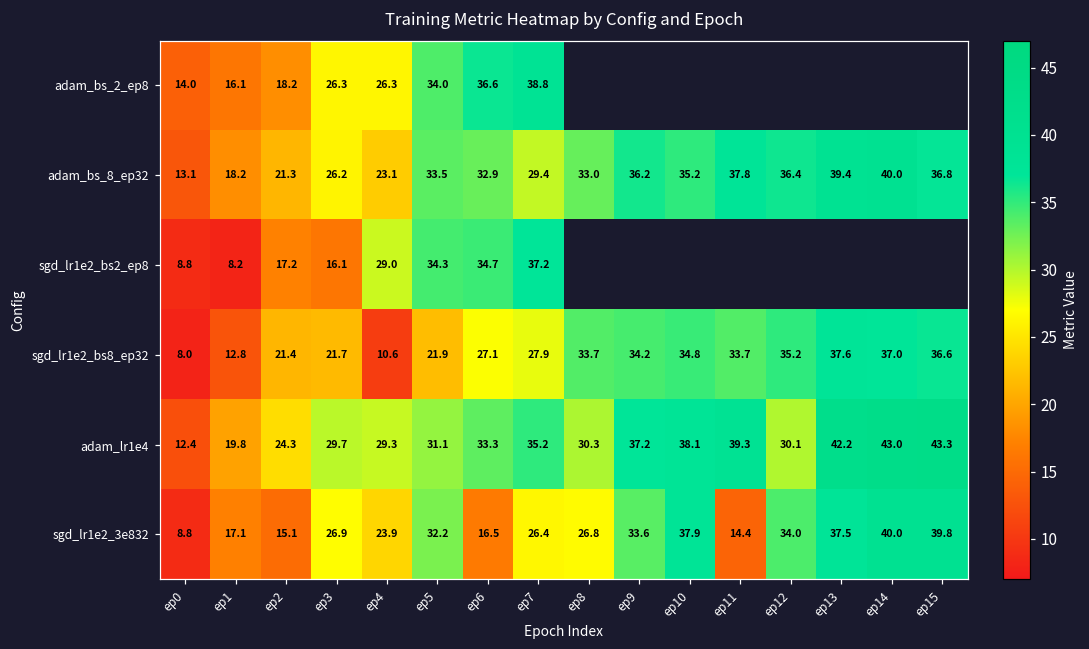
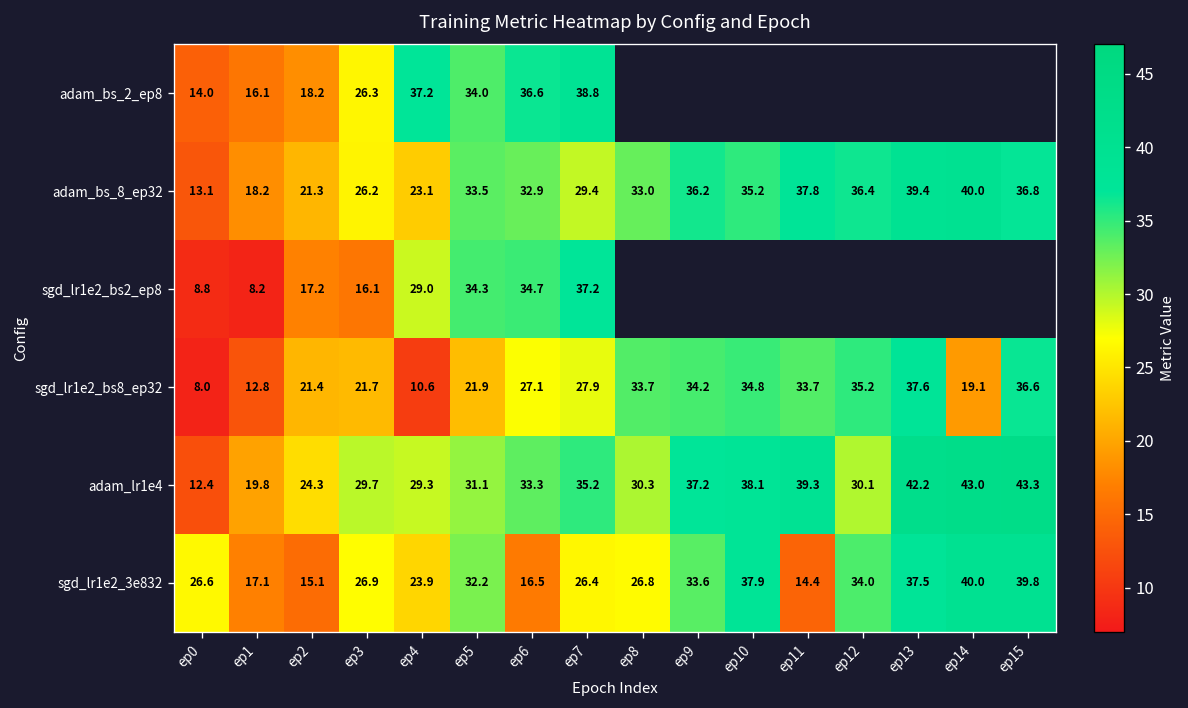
adam_bs_2_ep8, ep4: 26.3 -> 37.2
sgd_lr1e2_bs8_ep32, ep14: 37.0 -> 19.1
sgd_lr1e2_3e832, ep0: 8.8 -> 26.6
